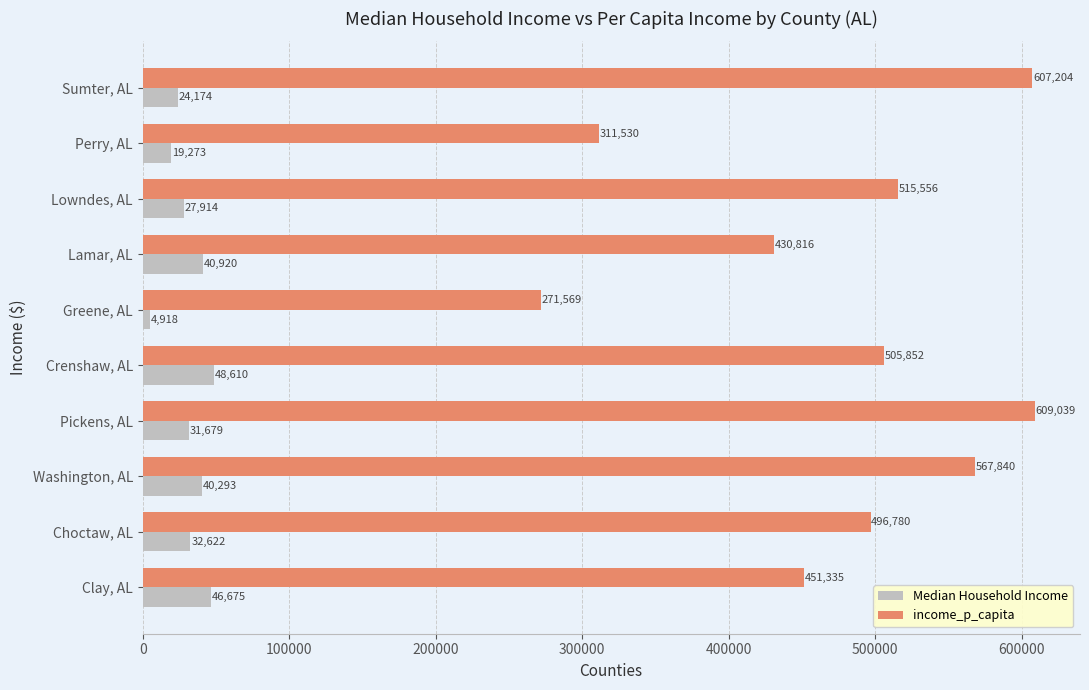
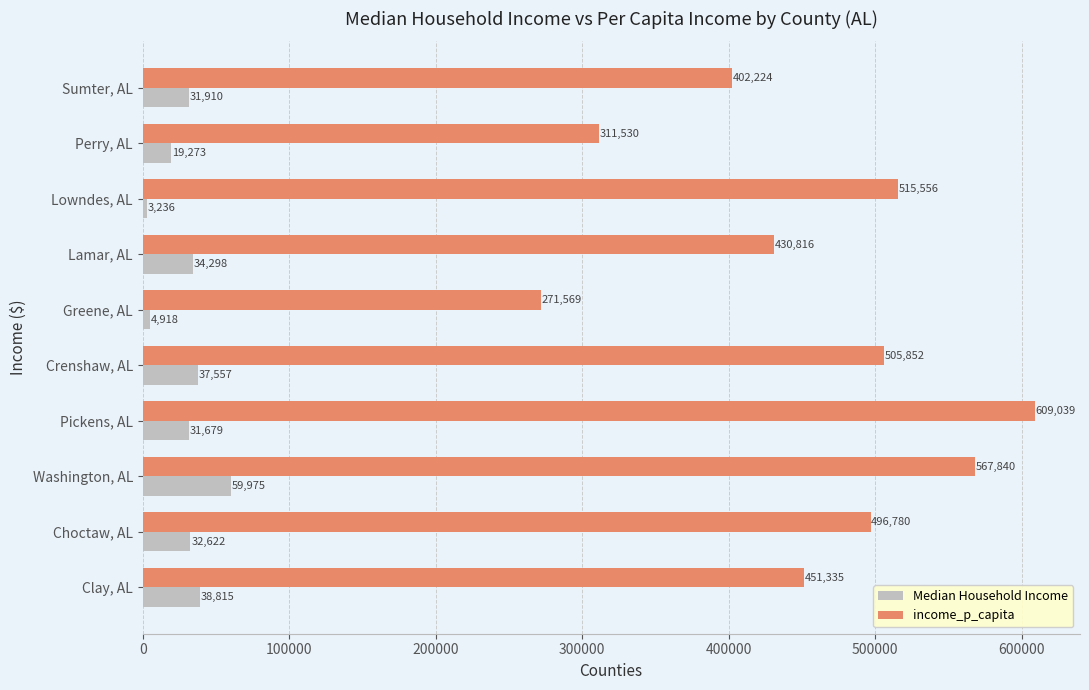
income_p_capita, Sumter, AL: 607,204 -> 402,224
Median Household Income, Sumter, AL: 24,174 -> 31,910
Median Household Income, Lowndes, AL: 27,914 -> 3,236
Median Household Income, Lamar, AL: 40,920 -> 34,298
Median Household Income, Crenshaw, AL: 48,610 -> 37,557
Median Household Income, Washington, AL: 40,293 -> 59,975
Median Household Income, Clay, AL: 46,675 -> 38,815
